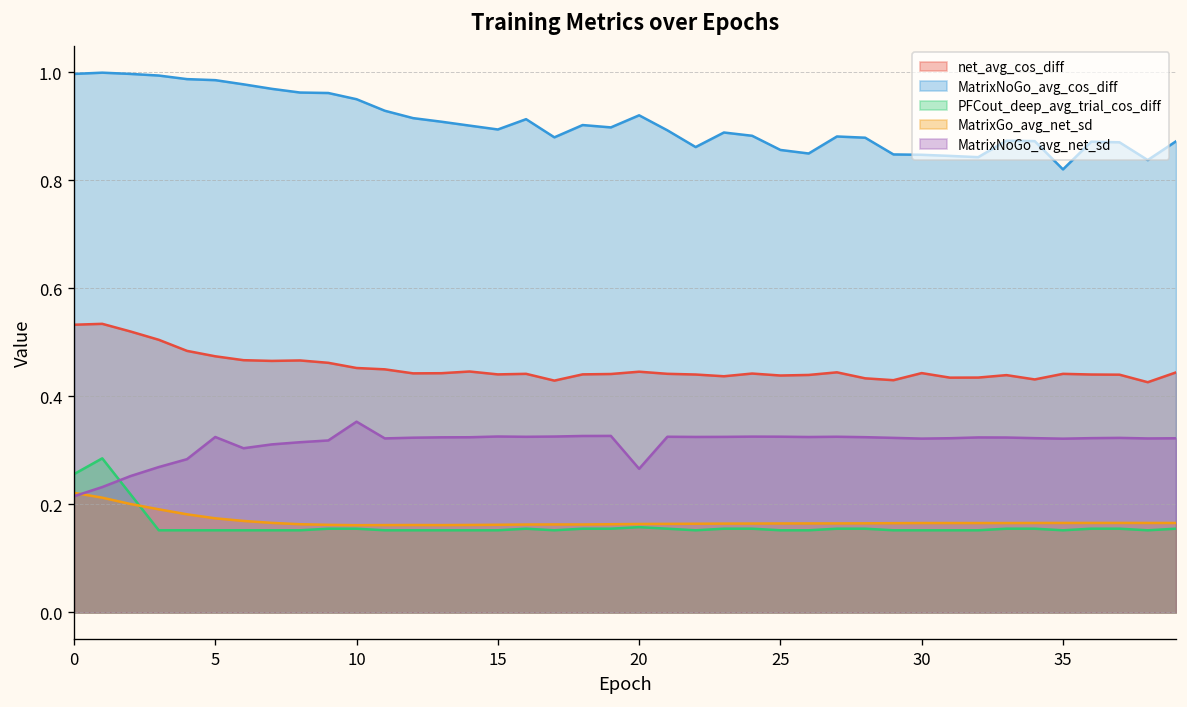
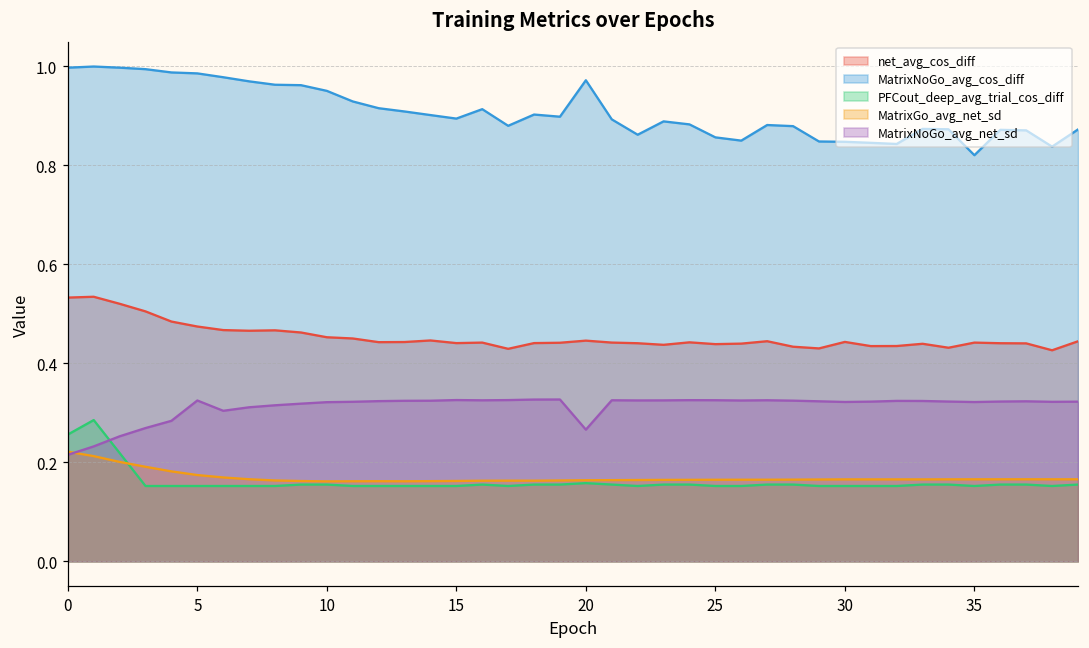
MatrixNoGo_avg_net_sd, 10: 0.35 -> 0.32
MatrixNoGo_avg_cos_diff, 20: 0.92 -> 0.97
